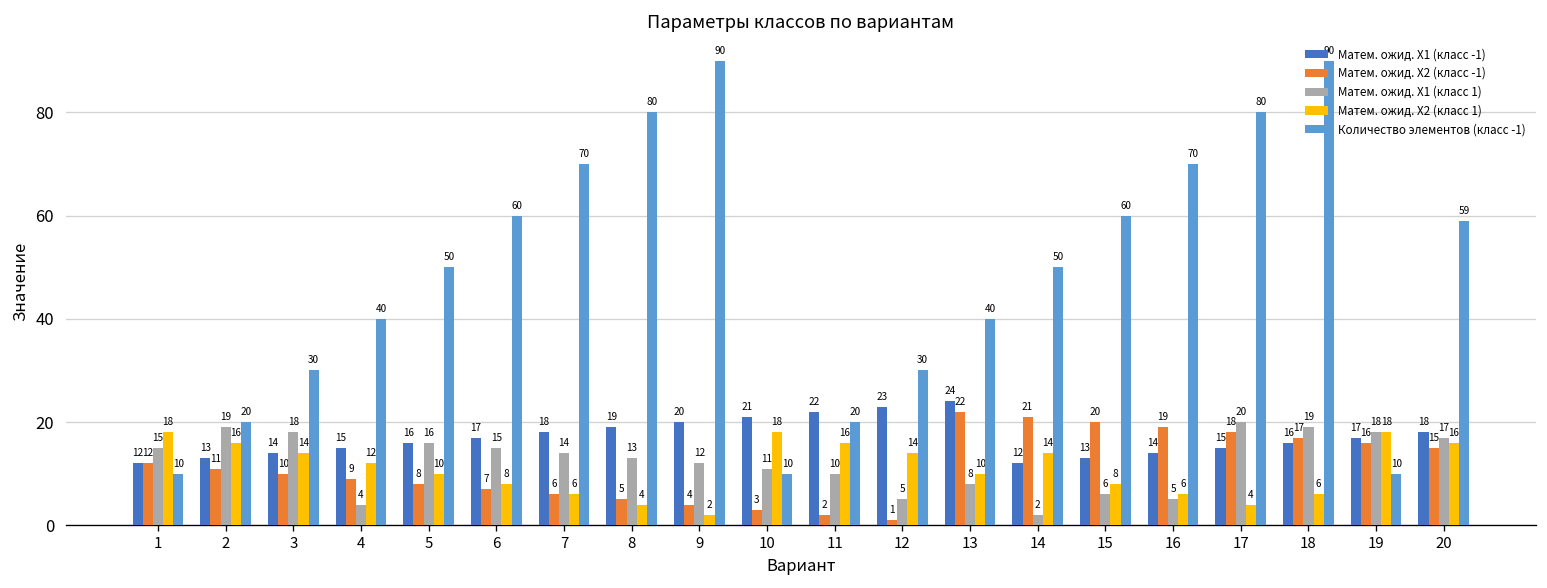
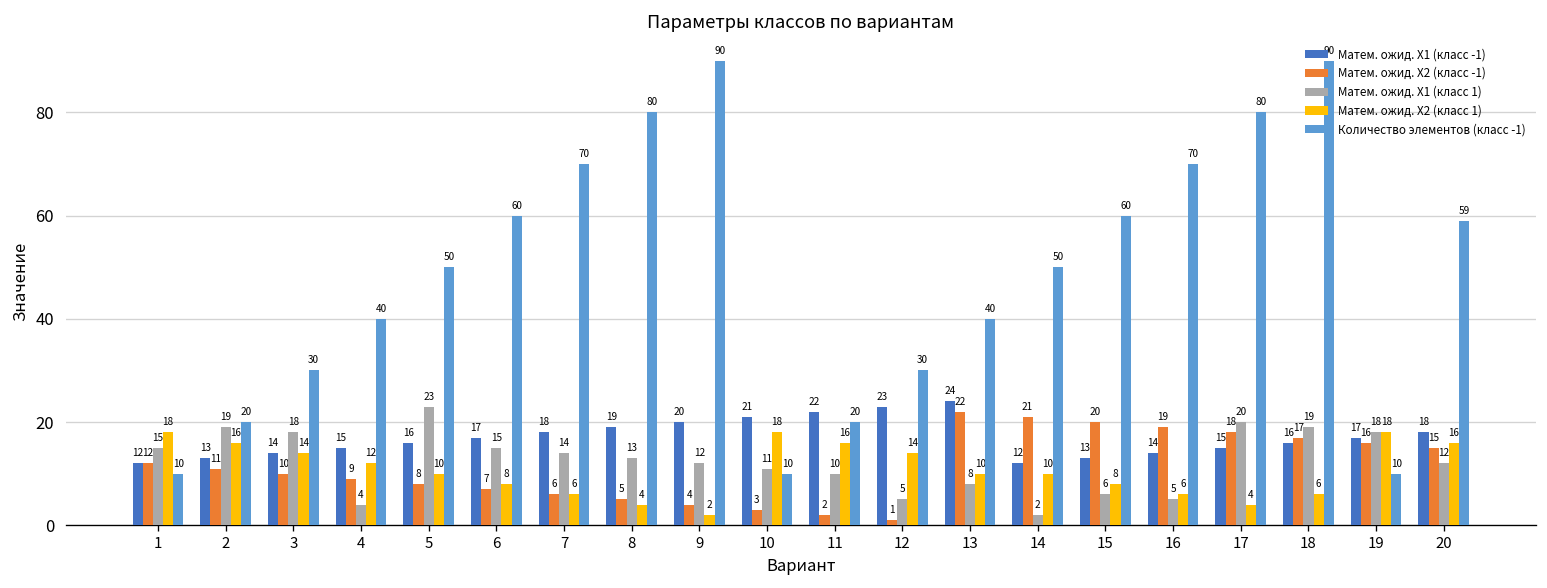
Матем. ожид. X1 (класс 1), 5: 16 -> 23
Матем. ожид. X2 (класс 1), 14: 14 -> 10
Матем. ожид. X1 (класс 1), 20: 17 -> 12
